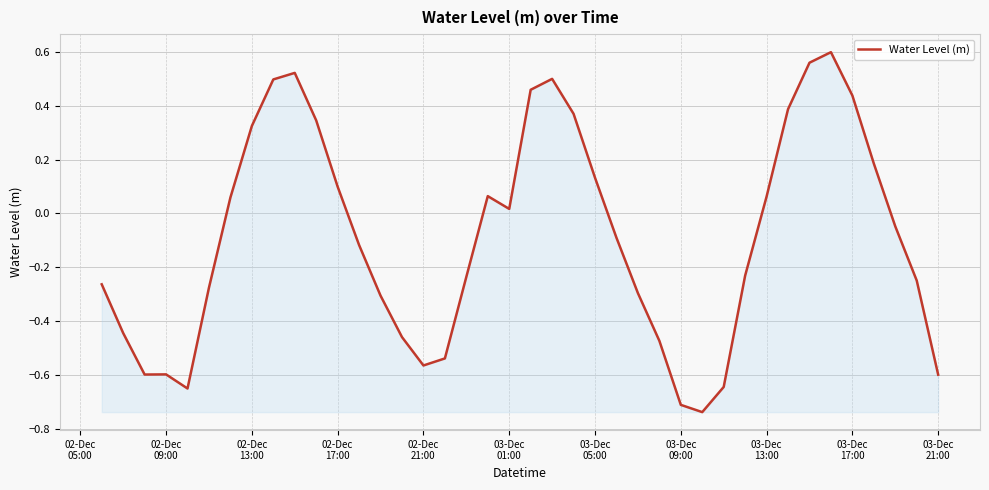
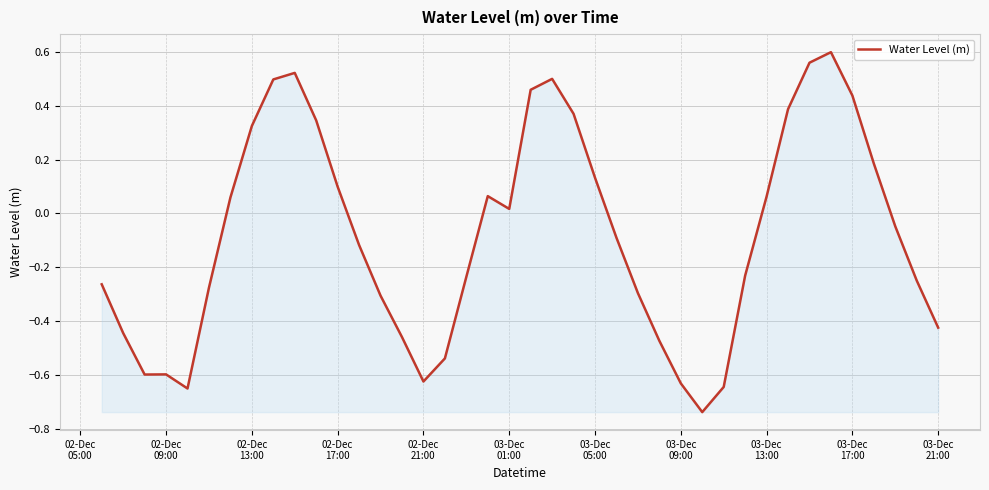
02-Dec 21:00: -0.56 -> -0.62
03-Dec 09:00: -0.71 -> -0.63
03-Dec 21:00: -0.60 -> -0.42
